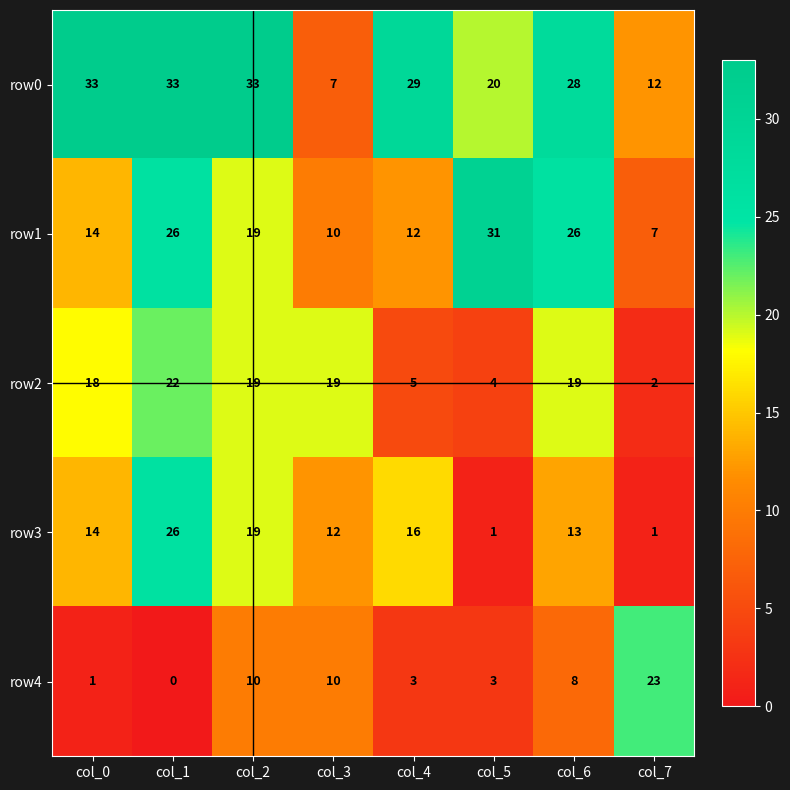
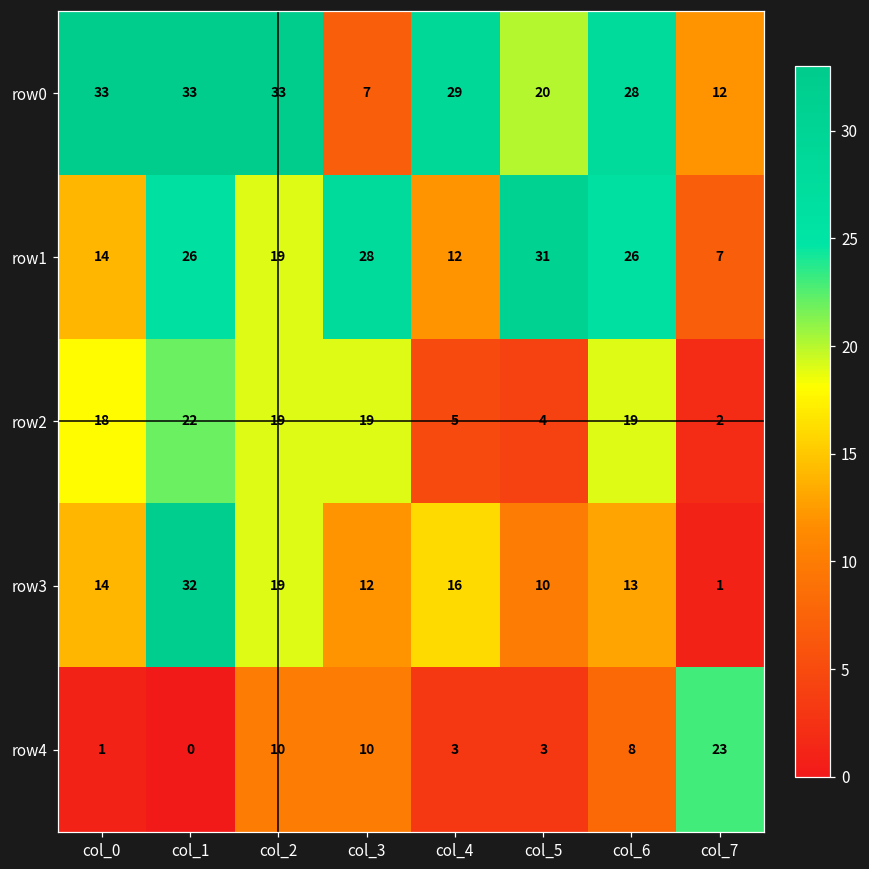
row1, col_3: 10 -> 28
row3, col_1: 26 -> 32
row3, col_5: 1 -> 10
